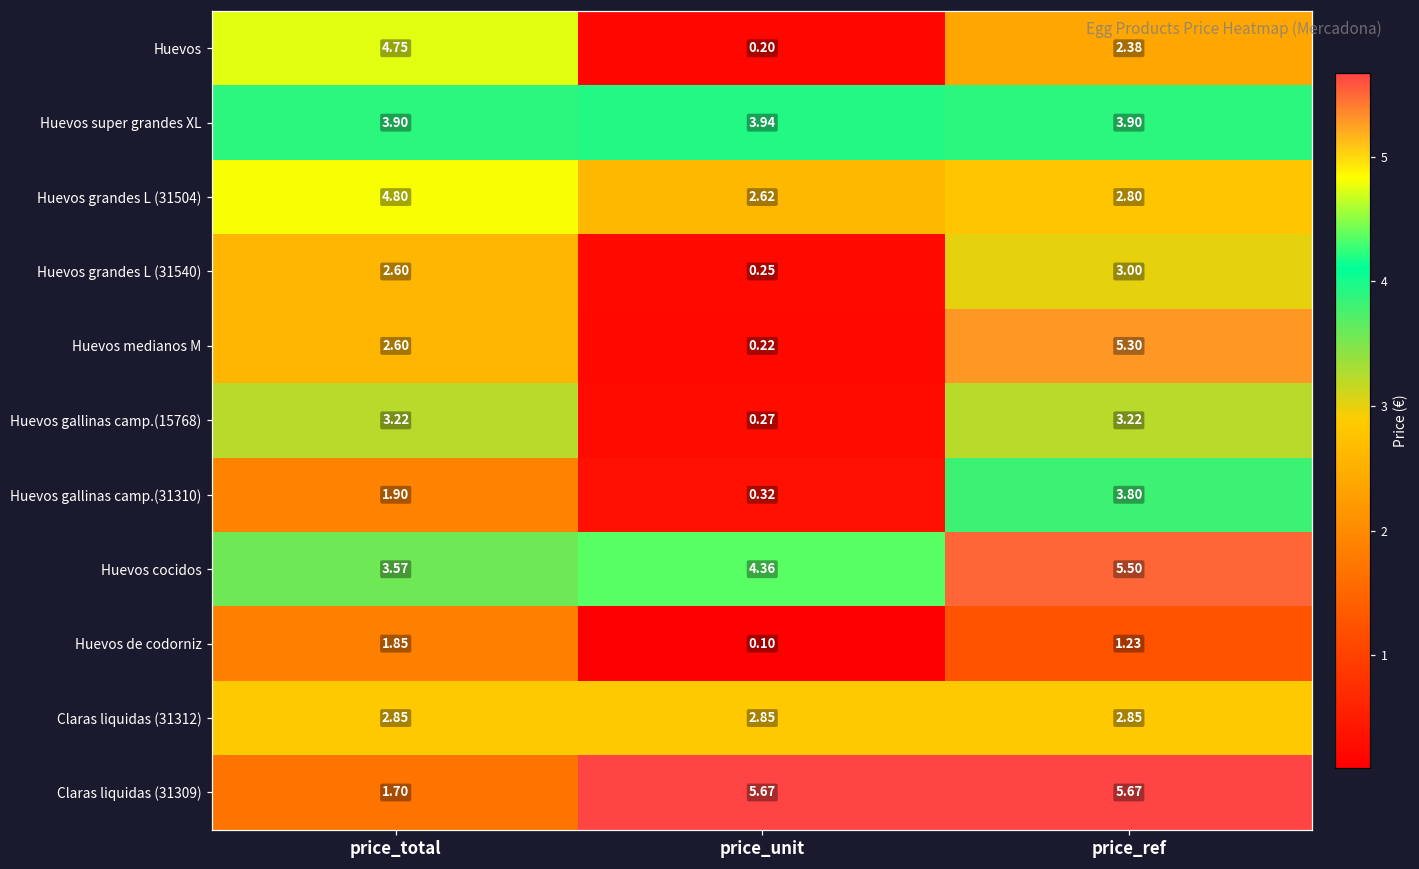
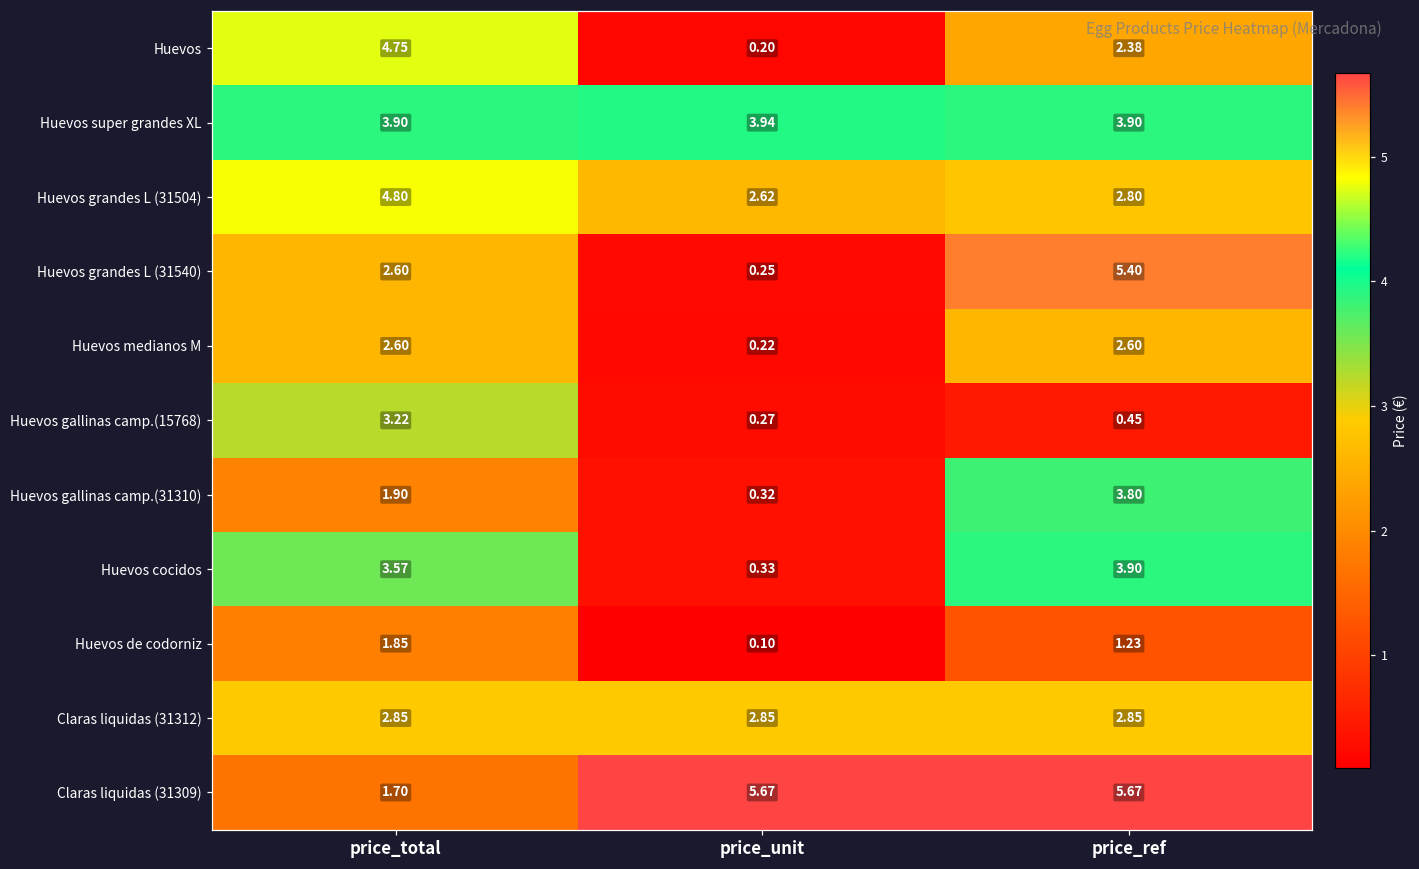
Huevos grandes L (31540), price_ref: 3.00 -> 5.40
Huevos medianos M, price_ref: 5.30 -> 2.60
Huevos gallinas camp.(15768), price_ref: 3.22 -> 0.45
Huevos cocidos, price_unit: 4.36 -> 0.33
Huevos cocidos, price_ref: 5.50 -> 3.90
